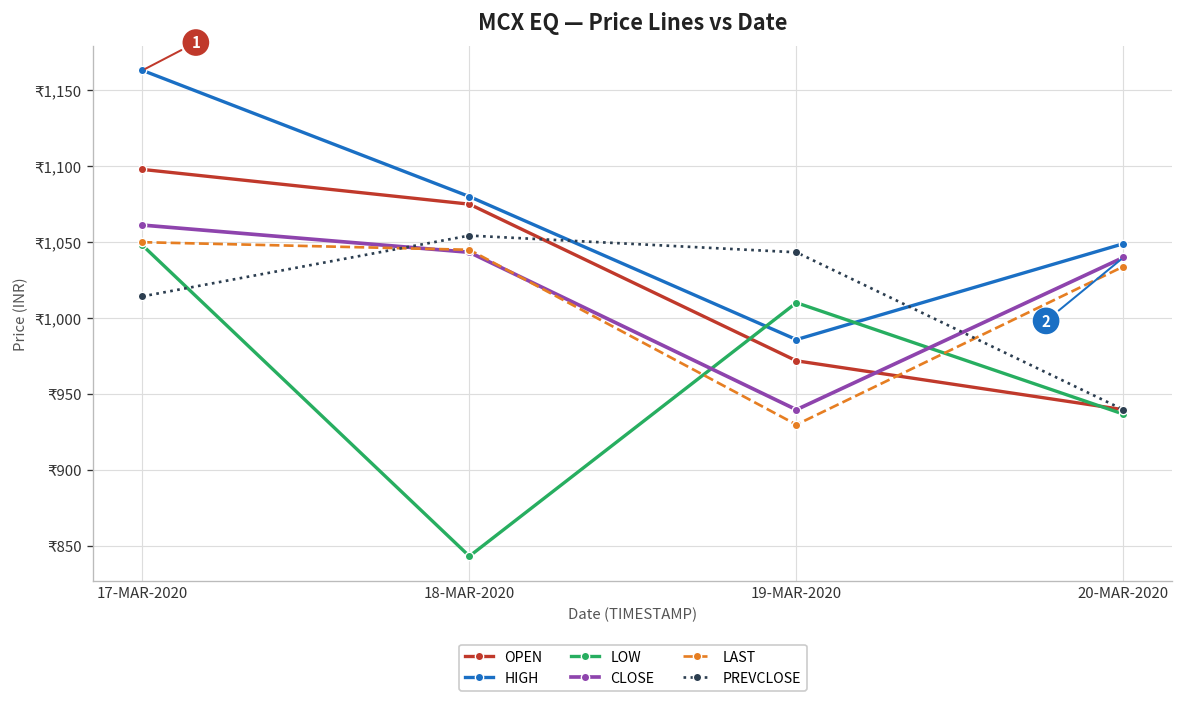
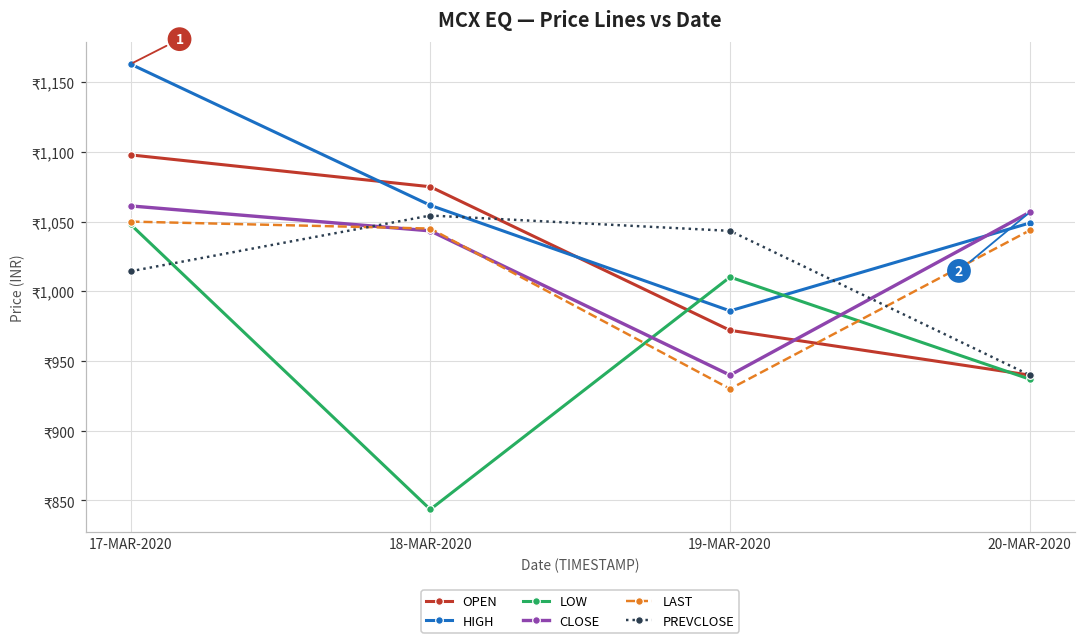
HIGH, 18-MAR-2020: ₹1,080 -> ₹1,062
CLOSE, 20-MAR-2020: ₹1,040 -> ₹1,057
LAST, 20-MAR-2020: ₹1,034 -> ₹1,044
